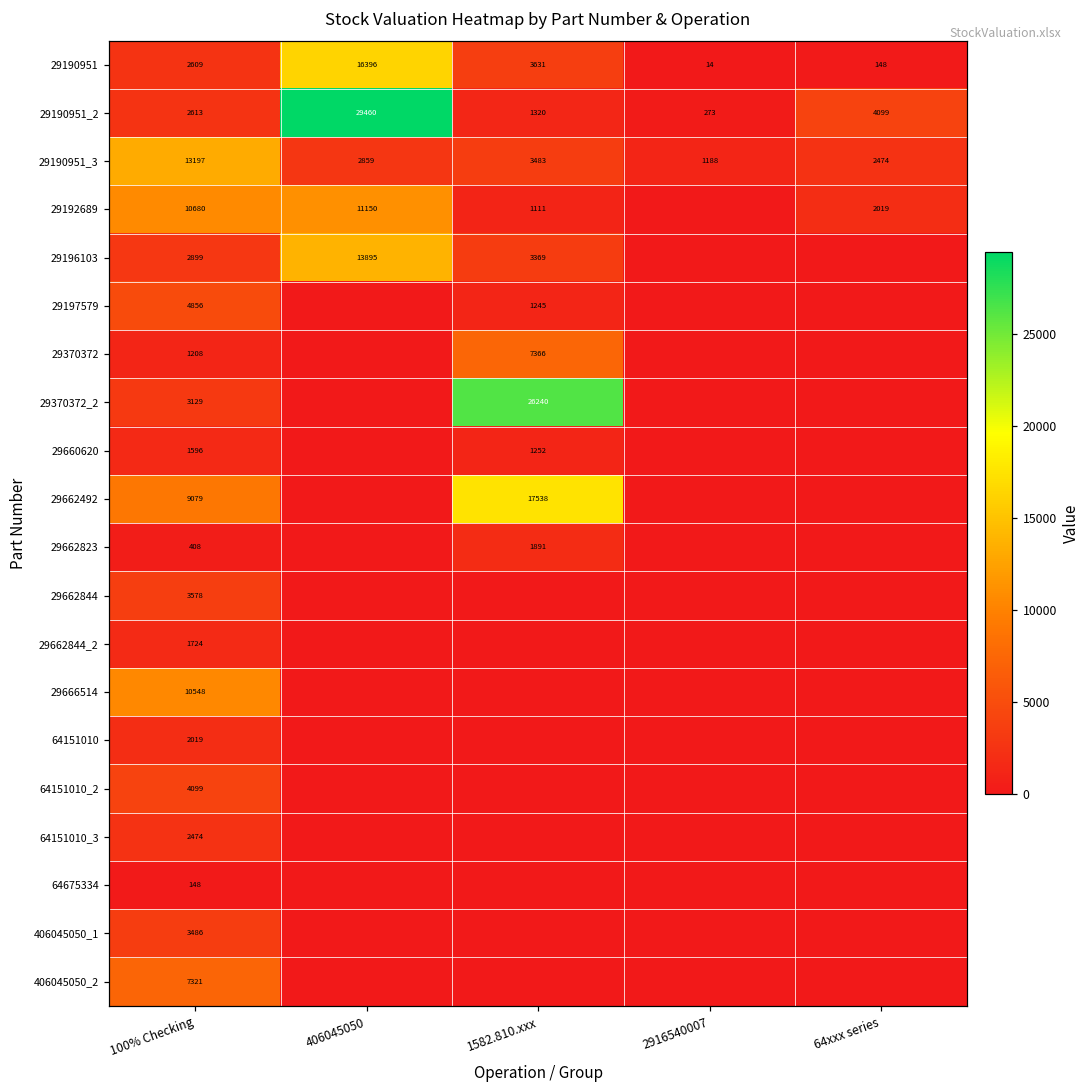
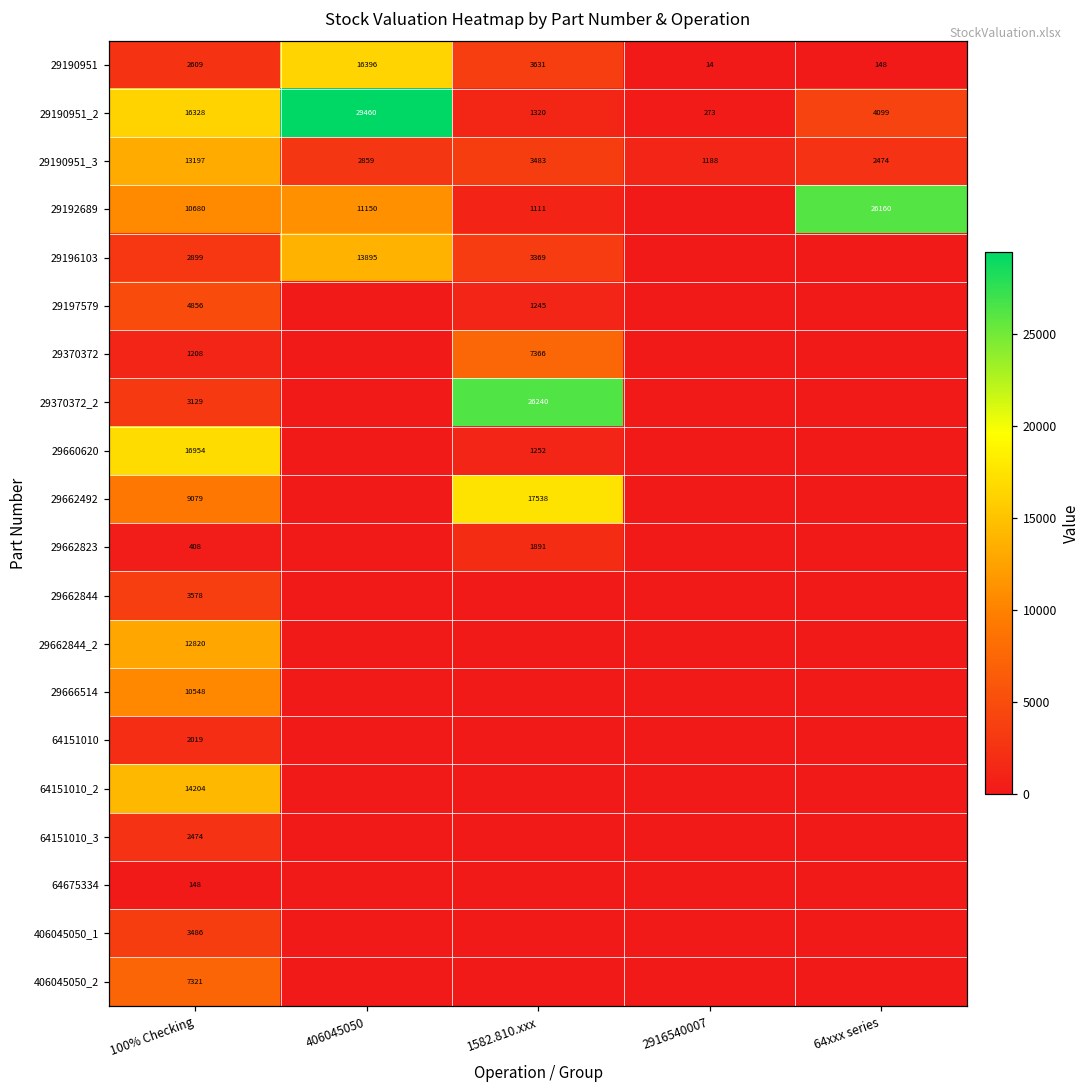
29190951_2, 100% Checking: 2613 -> 16328
29192689, 64xxx series: 2019 -> 26160
29660620, 100% Checking: 1596 -> 16954
29662844_2, 100% Checking: 1724 -> 12820
64151010_2, 100% Checking: 4099 -> 14204
